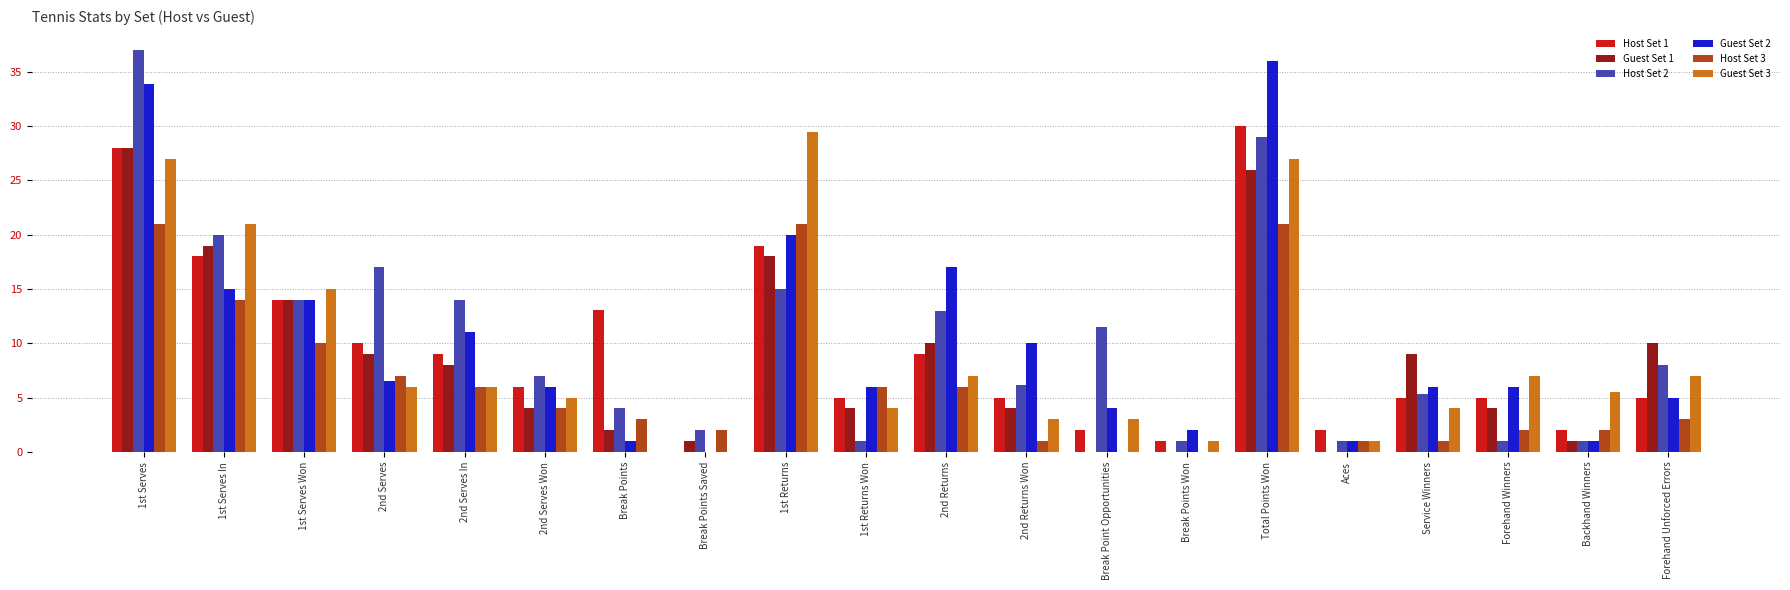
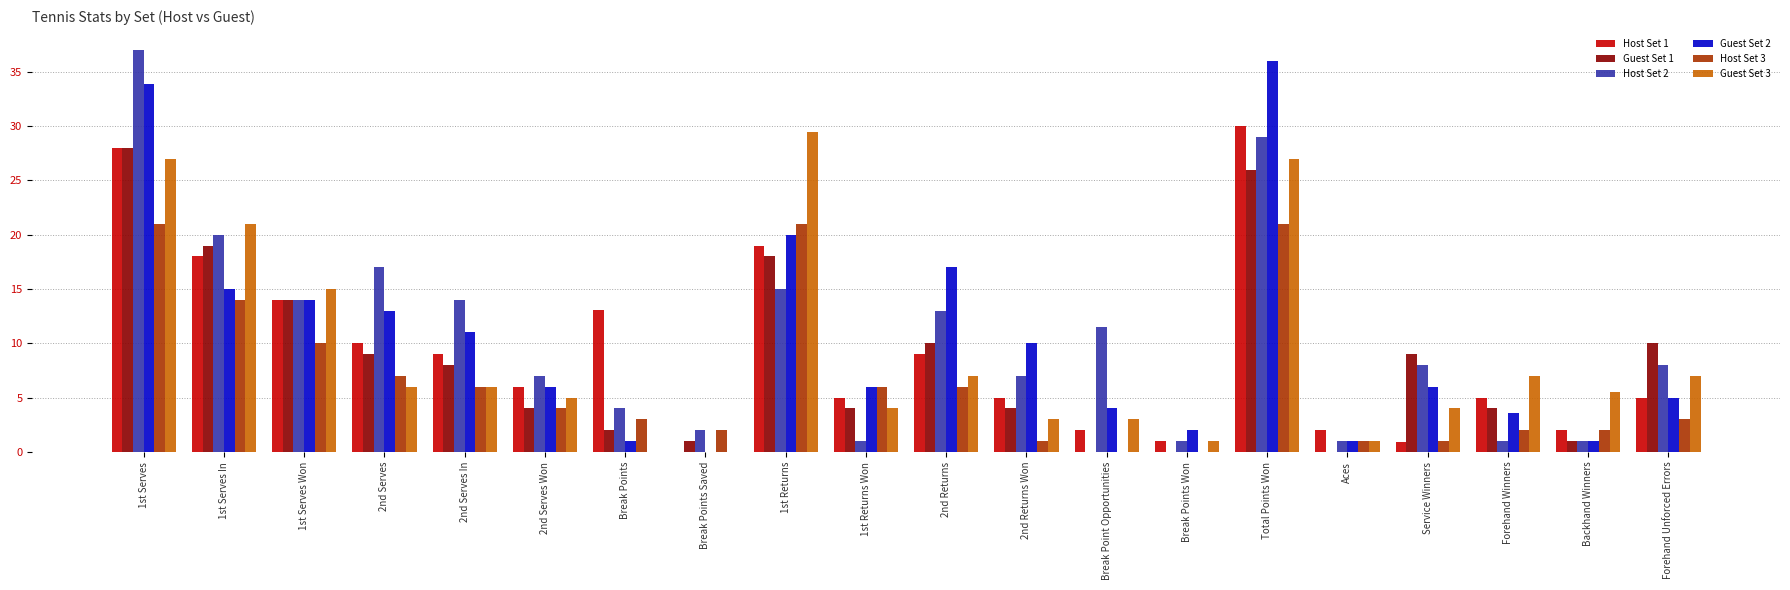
Guest Set 2, 2nd Serves: 6.5 -> 13.0
Host Set 2, 2nd Returns Won: 6.2 -> 7.0
Host Set 1, Service Winners: 5.0 -> 0.9
Host Set 2, Service Winners: 5.3 -> 8.0
Guest Set 2, Forehand Winners: 6.0 -> 3.6
